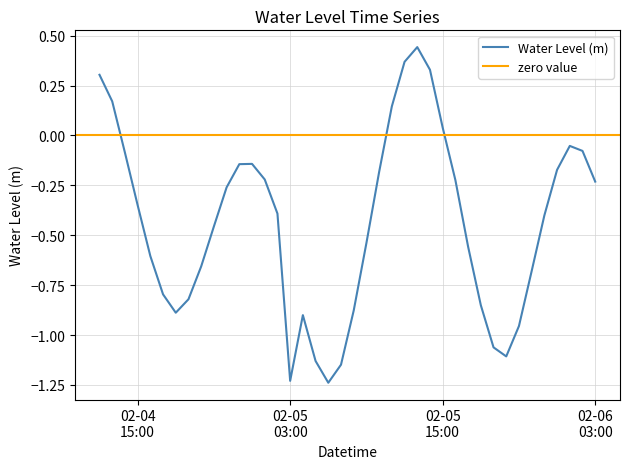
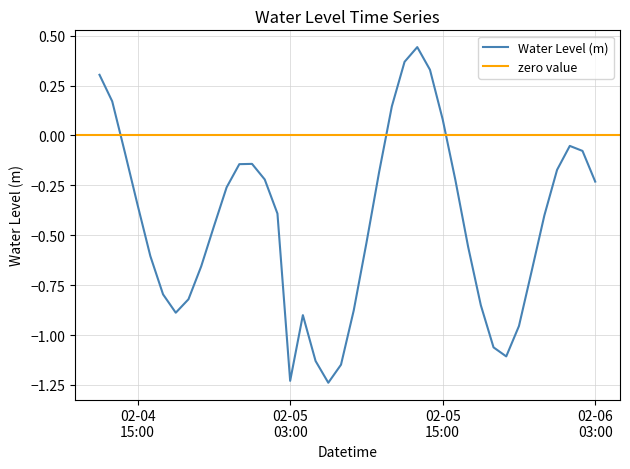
02-05 15:00: 0.04 -> 0.08
